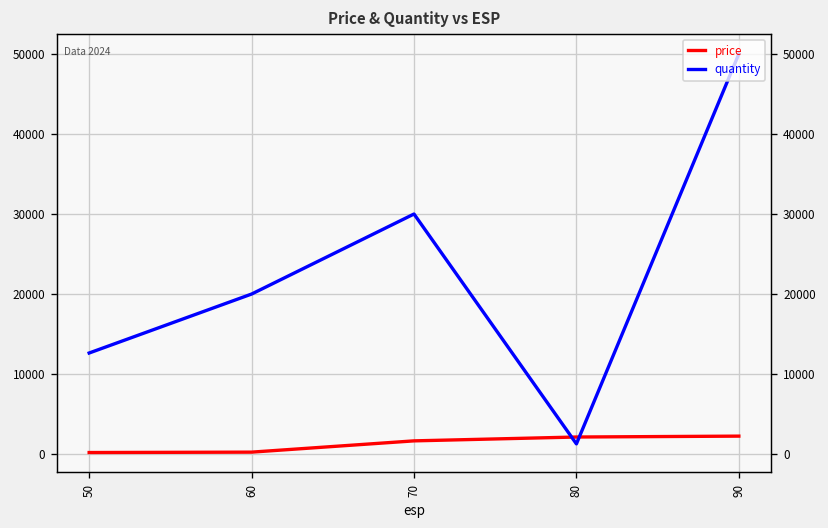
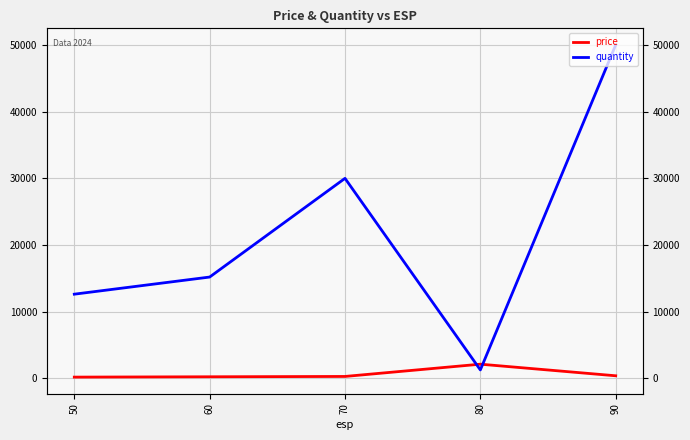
quantity, 60: 20000 -> 15000
price, 70: 2000 -> 0
price, 90: 2000 -> 0
